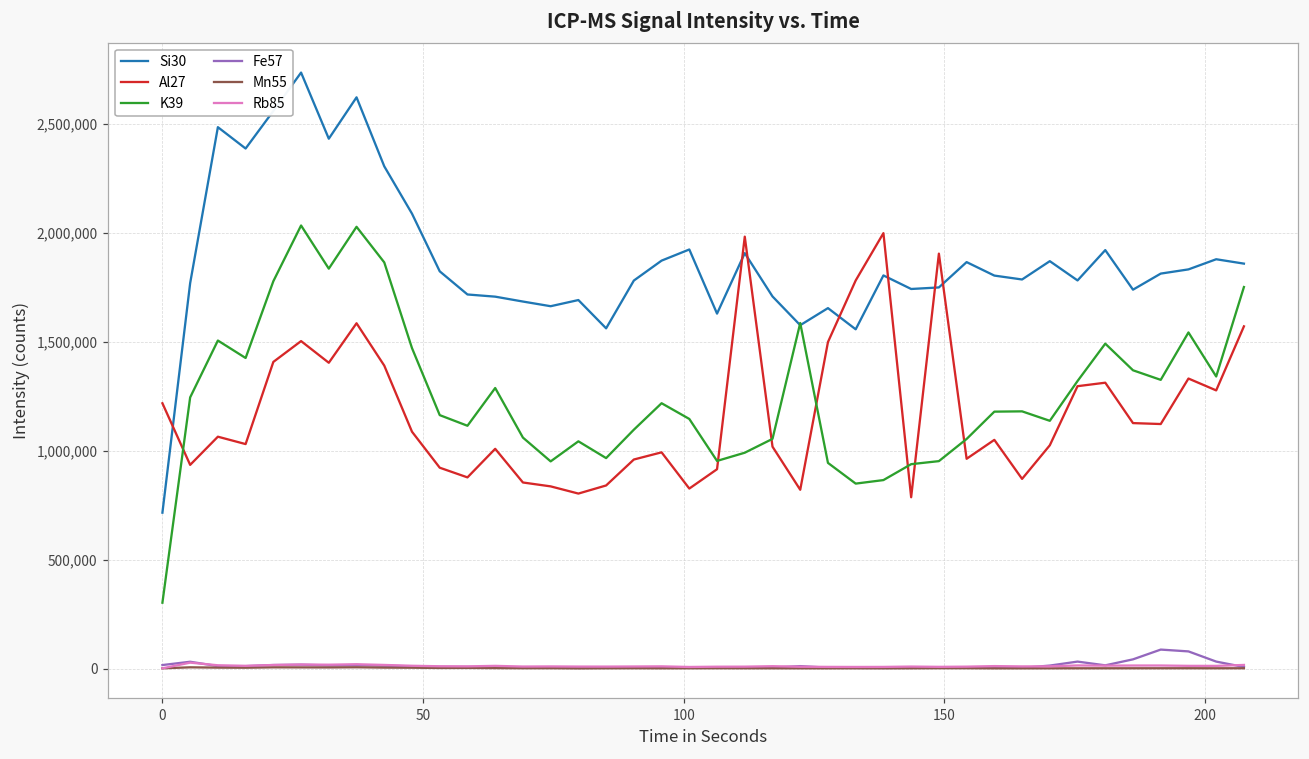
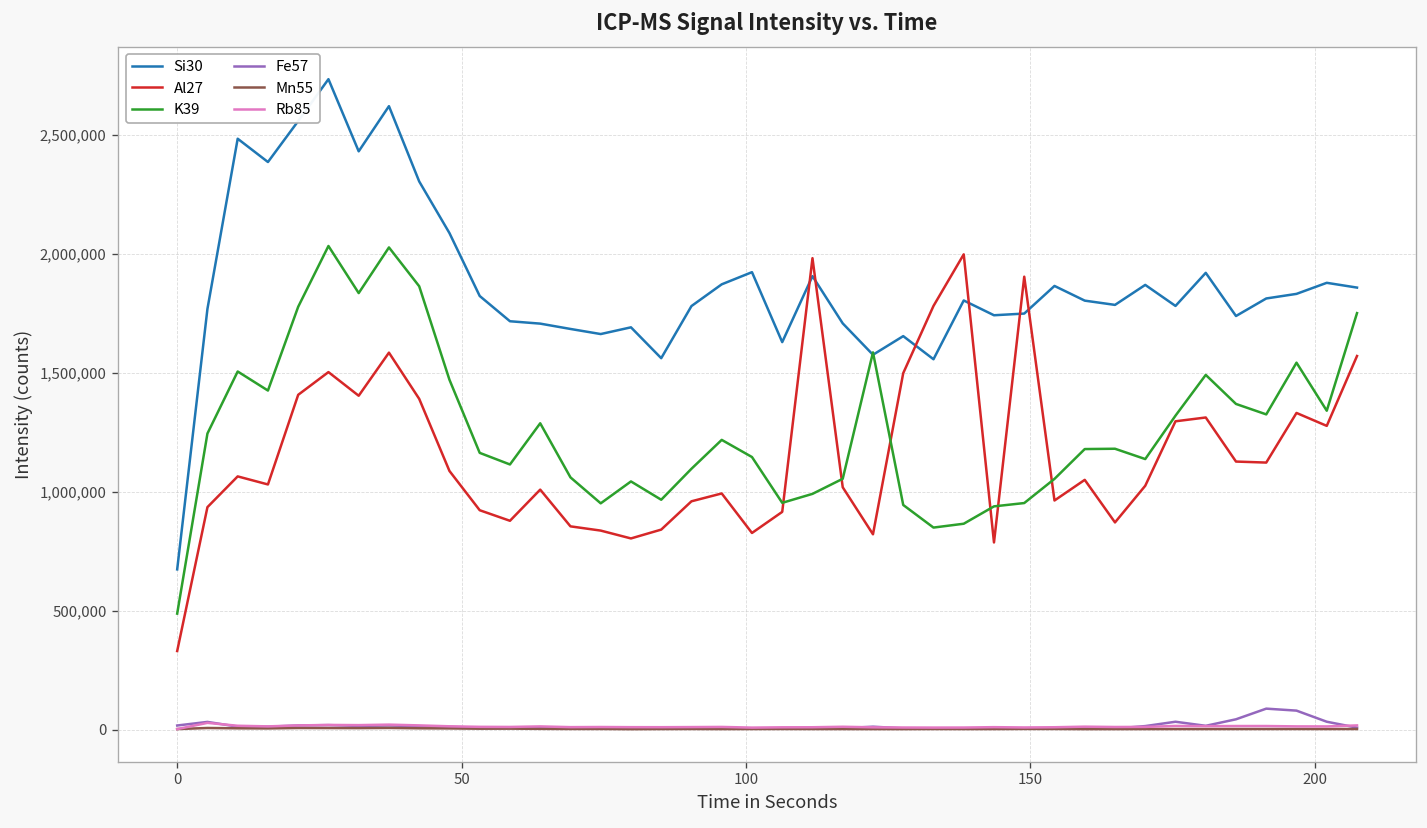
Si30, 0: 720,000 -> 670,000
Al27, 0: 1,220,000 -> 330,000
K39, 0: 300,000 -> 490,000
